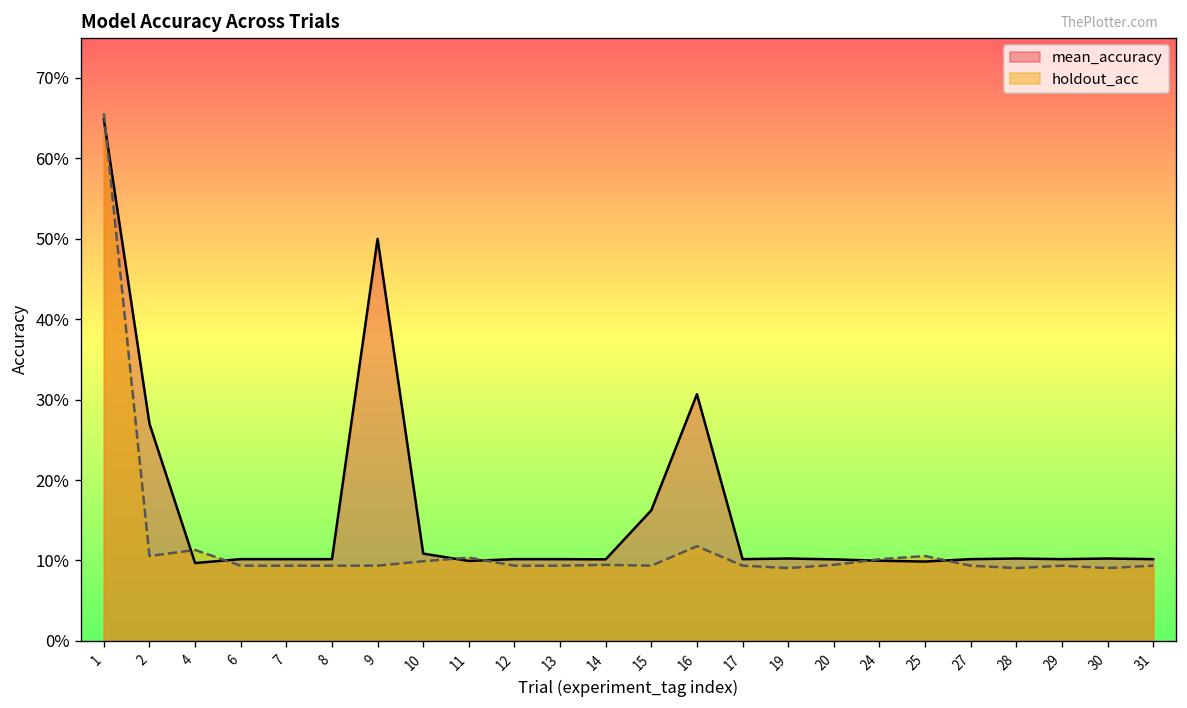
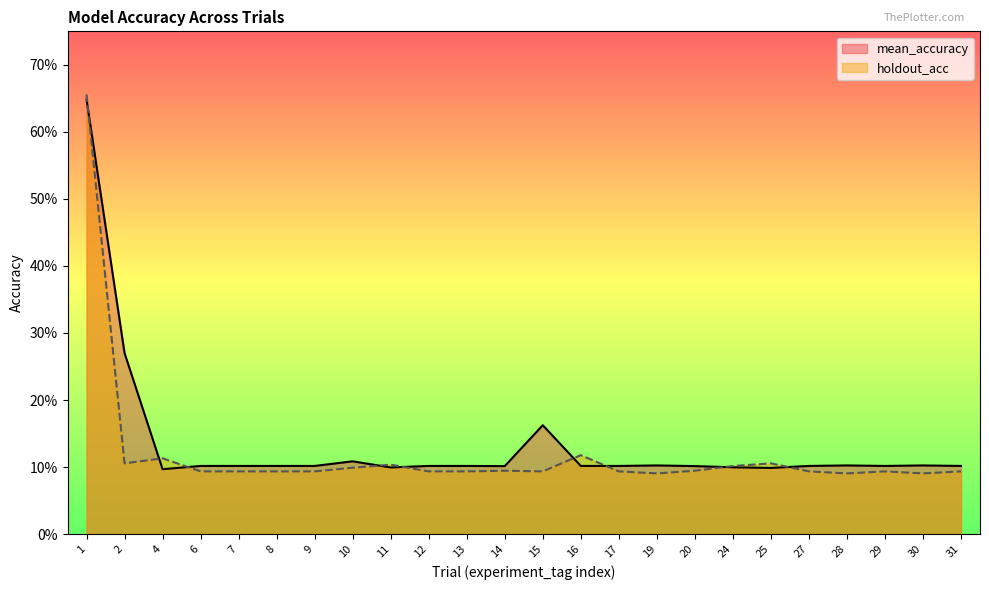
mean_accuracy, 9: 50% -> 10%
mean_accuracy, 16: 31% -> 10%
